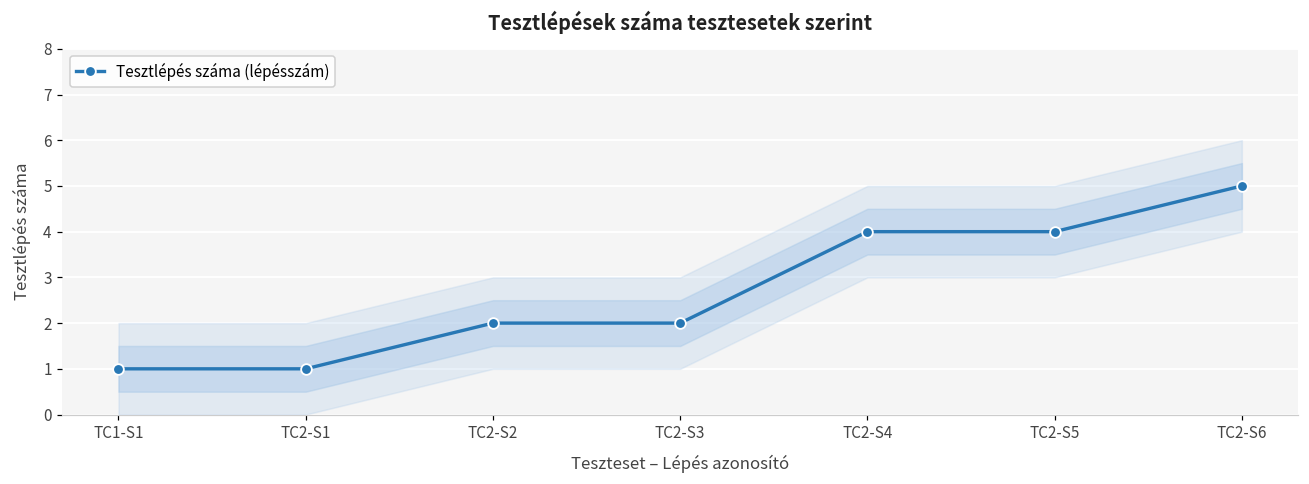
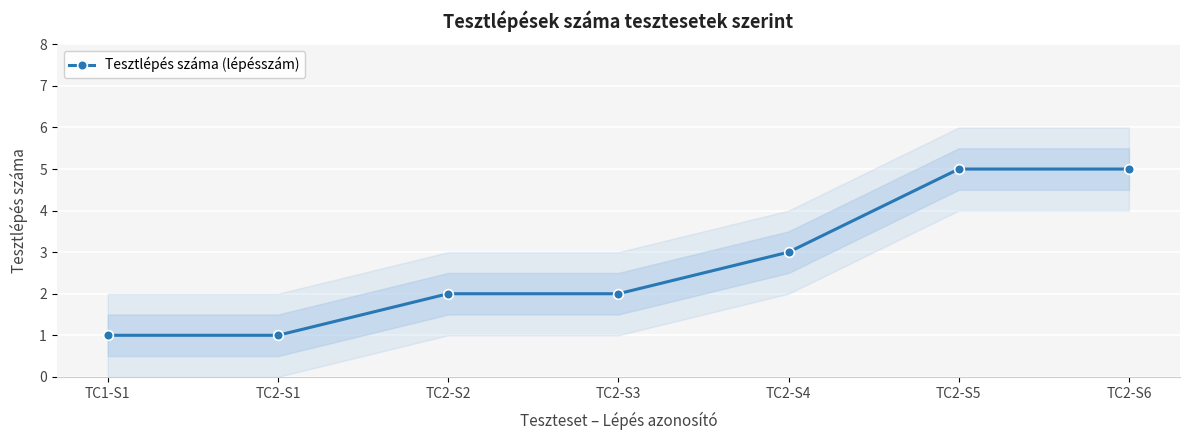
Tesztlépés száma (lépésszám), TC2-S4: 4 -> 3
Tesztlépés száma (lépésszám), TC2-S5: 4 -> 5
